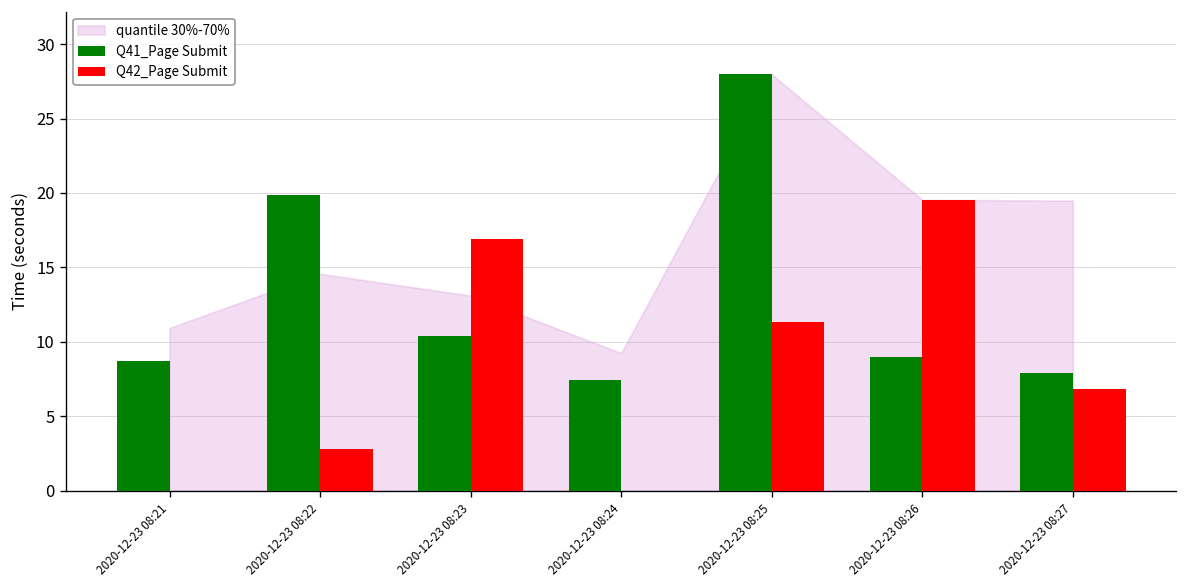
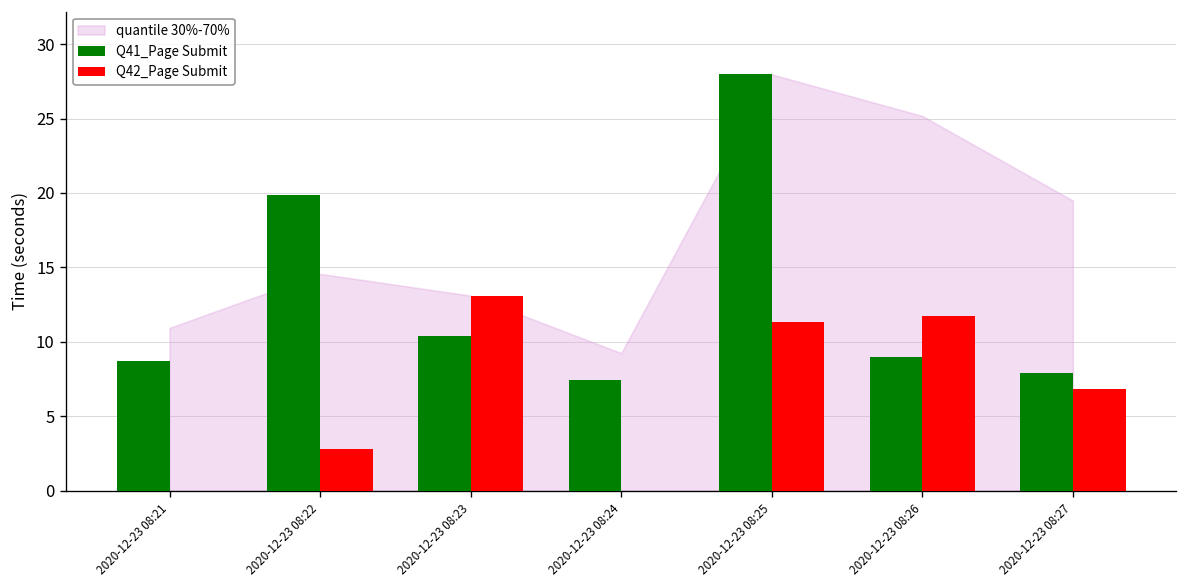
Q42_Page Submit, 2020-12-23 08:23: 16.9 -> 13.1
quantile 30%-70%, 2020-12-23 08:26: 19.5 -> 25.2
Q42_Page Submit, 2020-12-23 08:26: 19.5 -> 11.7
